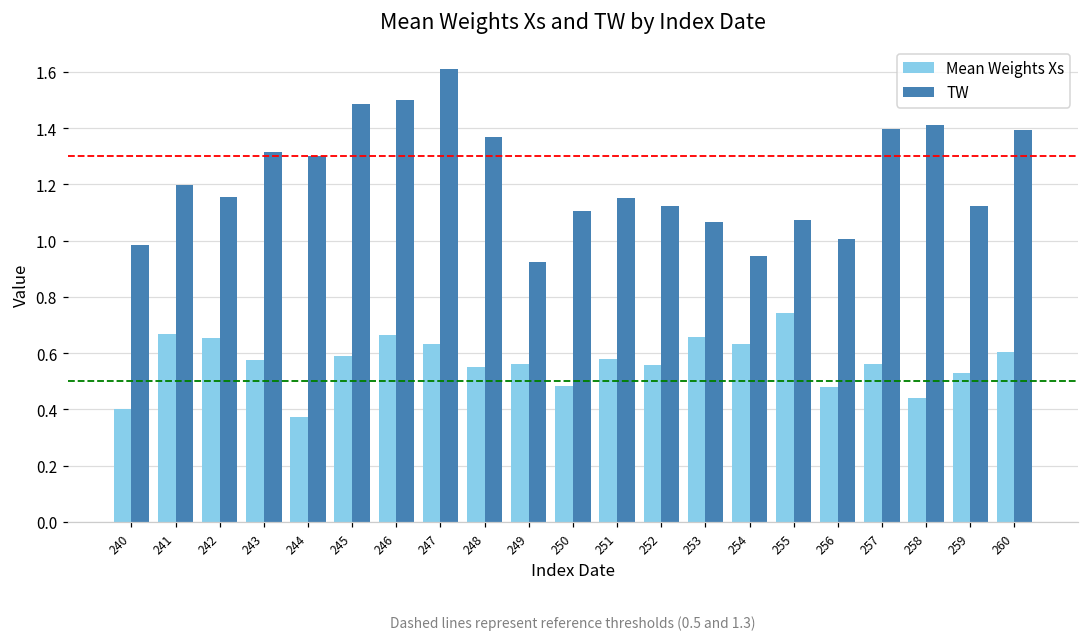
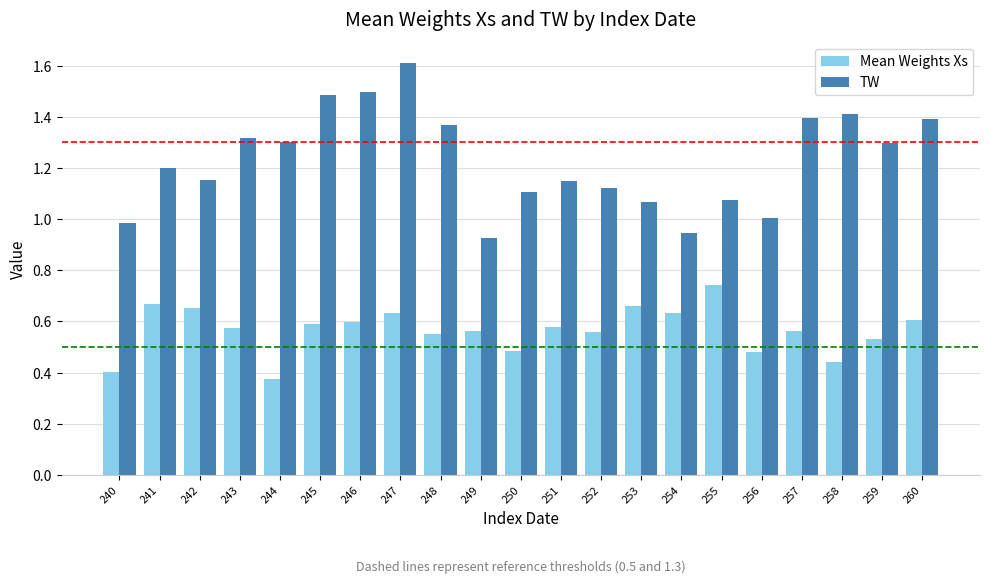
Mean Weights Xs, 246: 0.66 -> 0.60
TW, 259: 1.12 -> 1.30
